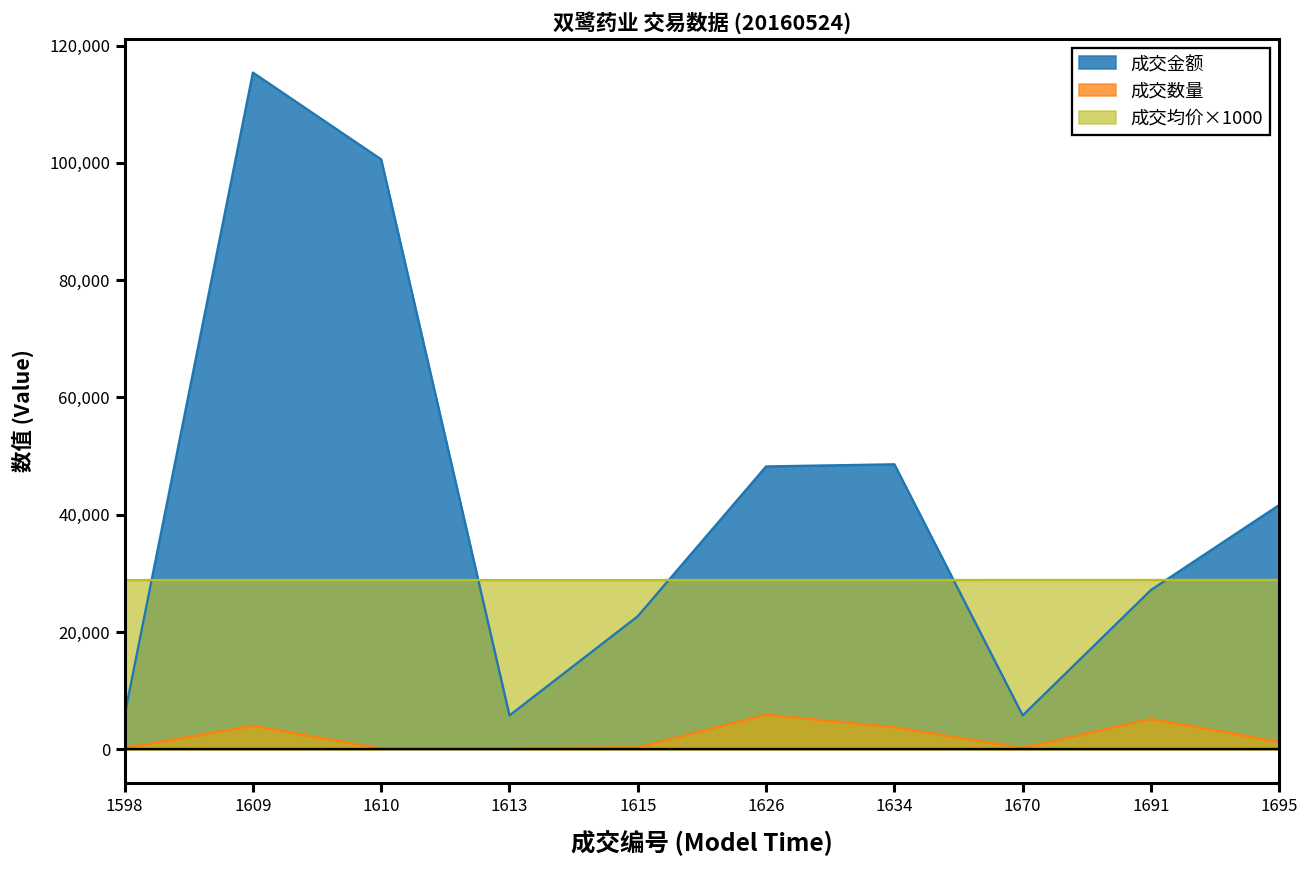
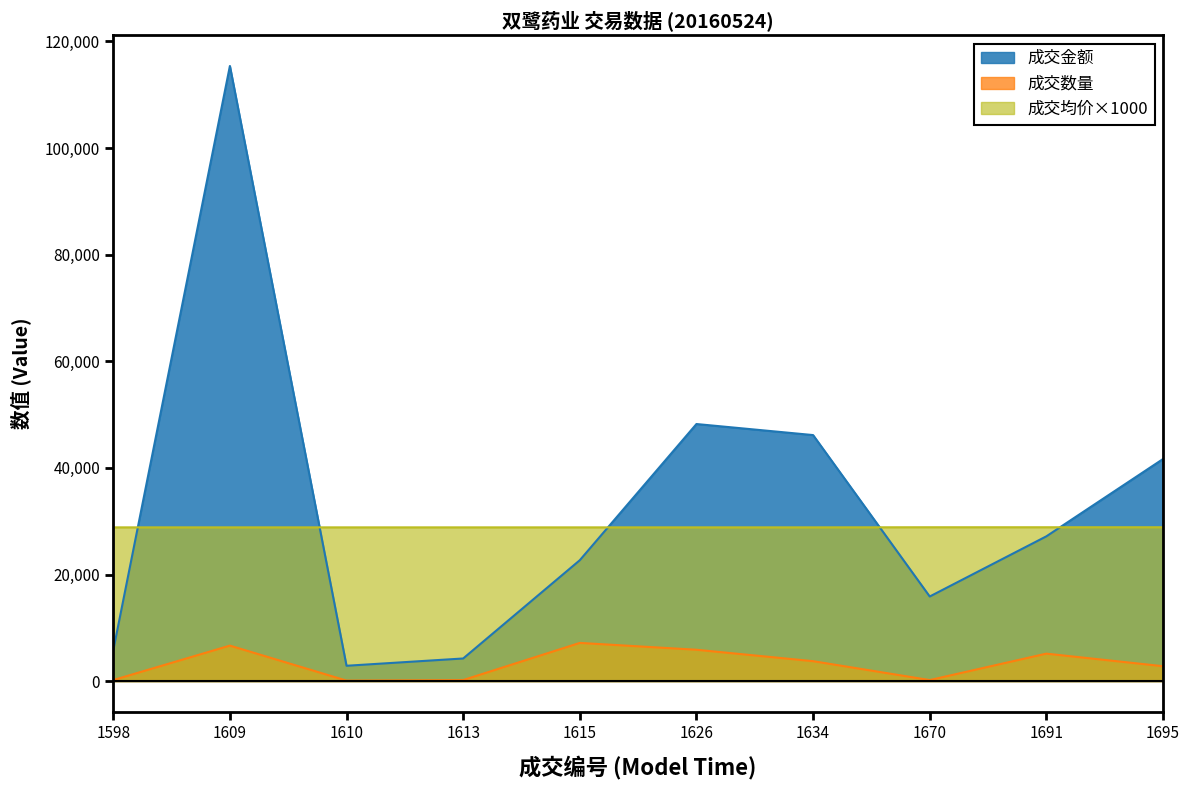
成交数量, 1609: 4,000 -> 7,000
成交金额, 1610: 101,000 -> 3,000
成交金额, 1613: 6,000 -> 4,000
成交数量, 1615: 0 -> 7,000
成交金额, 1634: 49,000 -> 46,000
成交金额, 1670: 6,000 -> 16,000
成交数量, 1695: 1,000 -> 3,000
